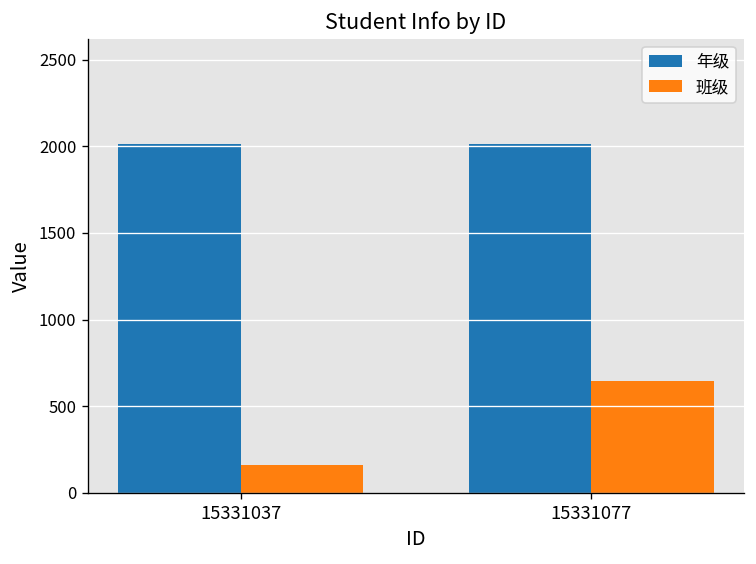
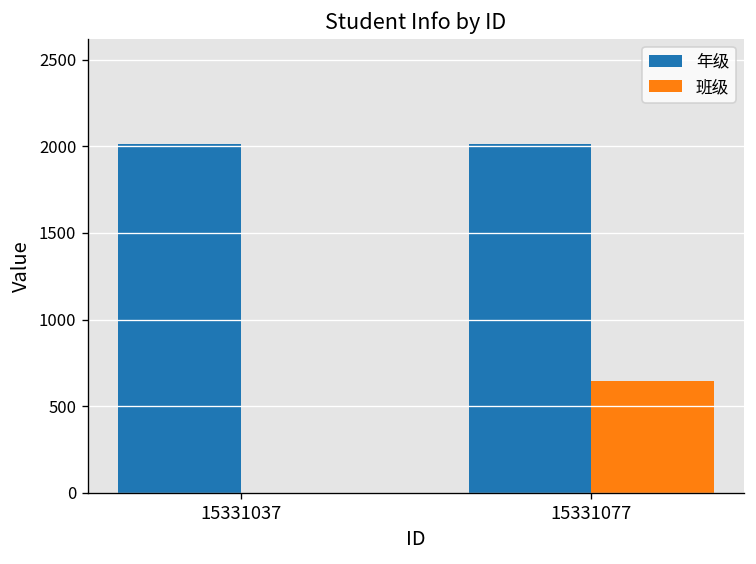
班级, 15331037: 160 -> 0
